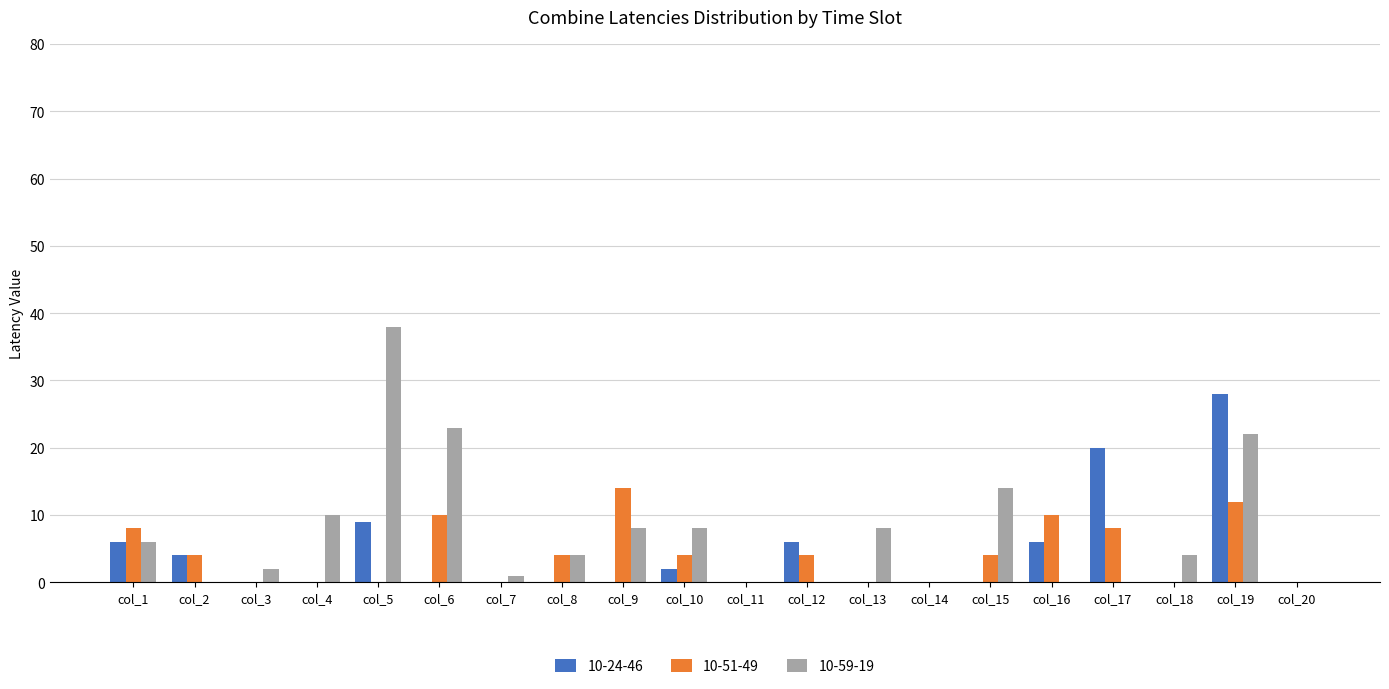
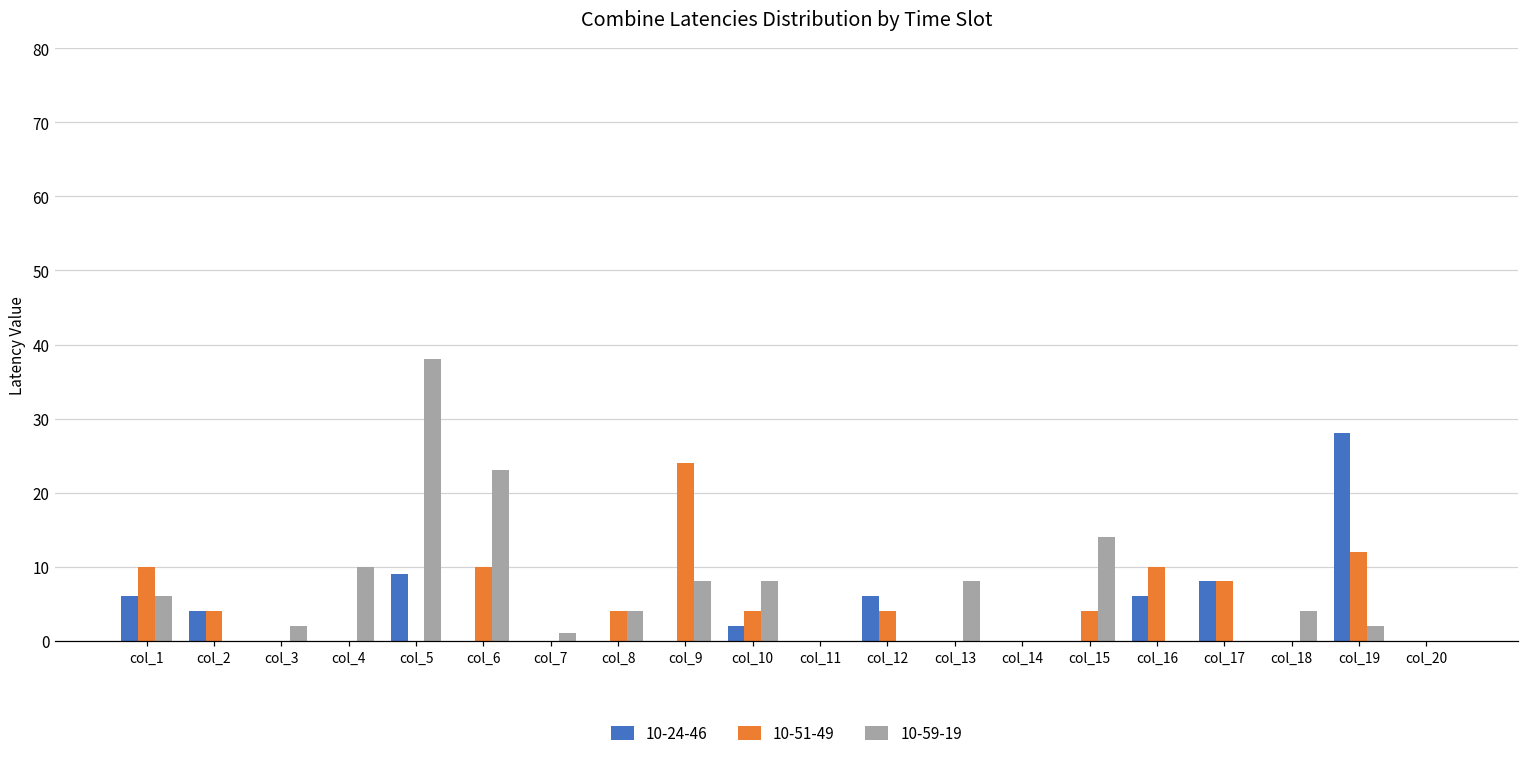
10-51-49, col_1: 8 -> 10
10-51-49, col_9: 14 -> 24
10-24-46, col_17: 20 -> 8
10-59-19, col_19: 22 -> 2
